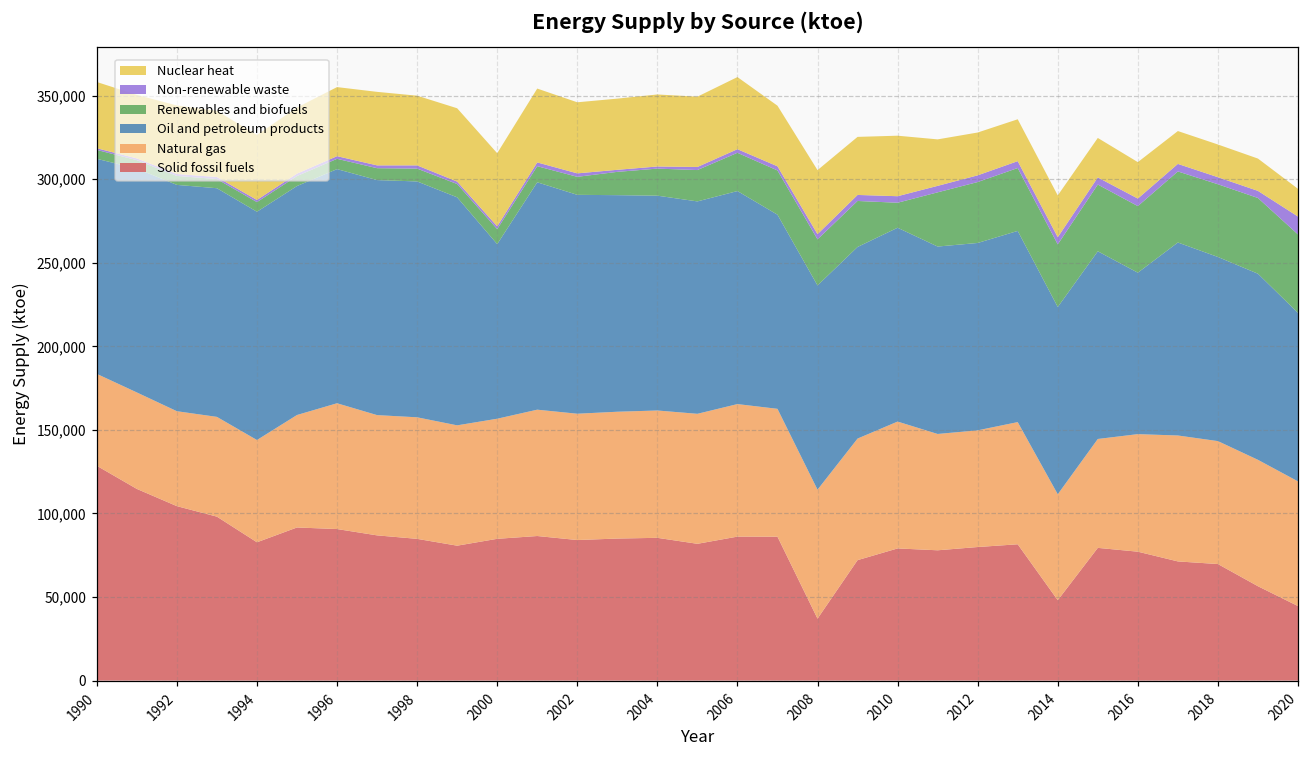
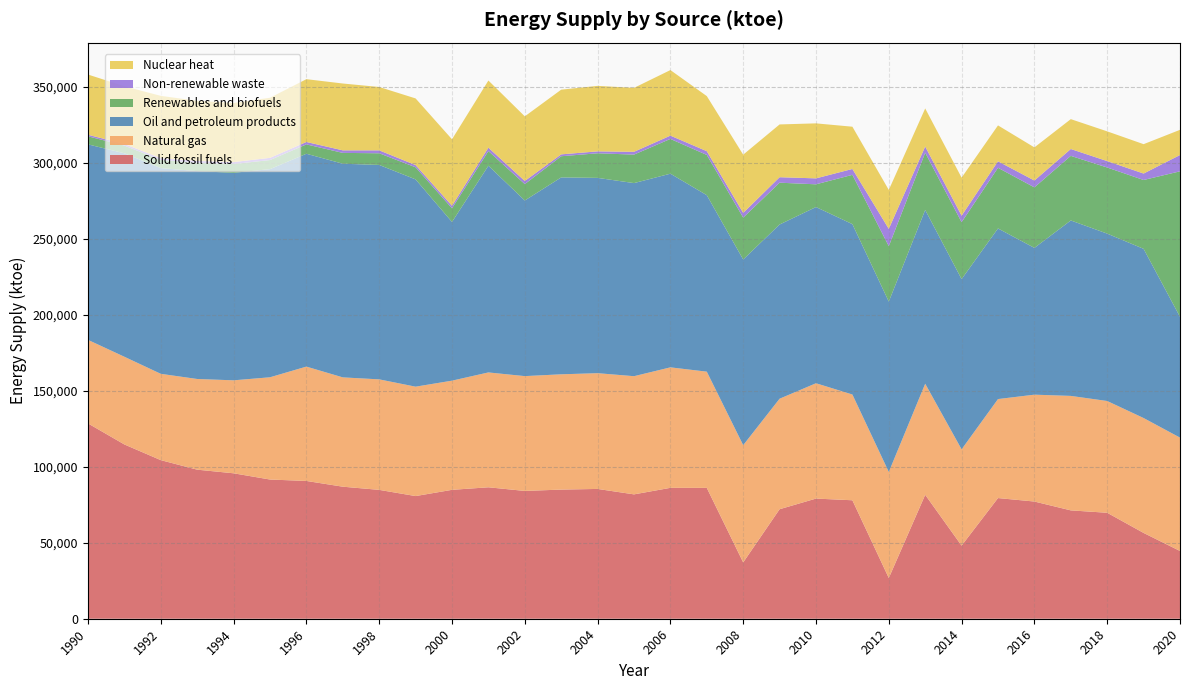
Solid fossil fuels, 1994: 83,000 -> 96,000
Oil and petroleum products, 2002: 131,000 -> 116,000
Solid fossil fuels, 2012: 80,000 -> 27,000
Non-renewable waste, 2012: 4,000 -> 11,000
Oil and petroleum products, 2020: 101,000 -> 79,000
Renewables and biofuels, 2020: 47,000 -> 96,000
